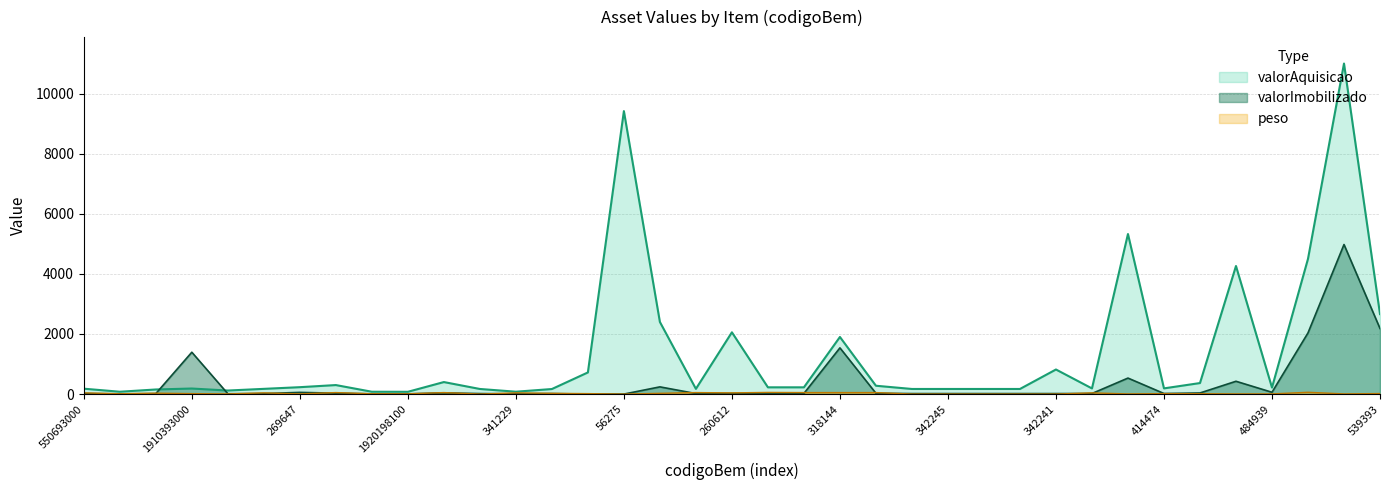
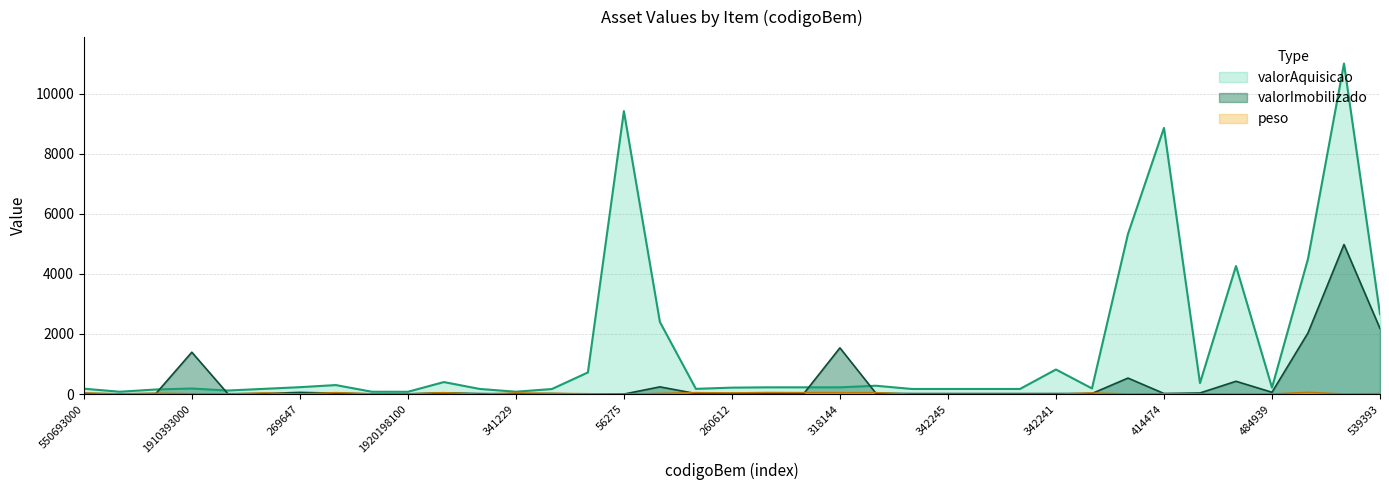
valorAquisicao, 260612: 2100 -> 200
valorAquisicao, 318144: 1900 -> 200
valorAquisicao, 414474: 200 -> 8900
